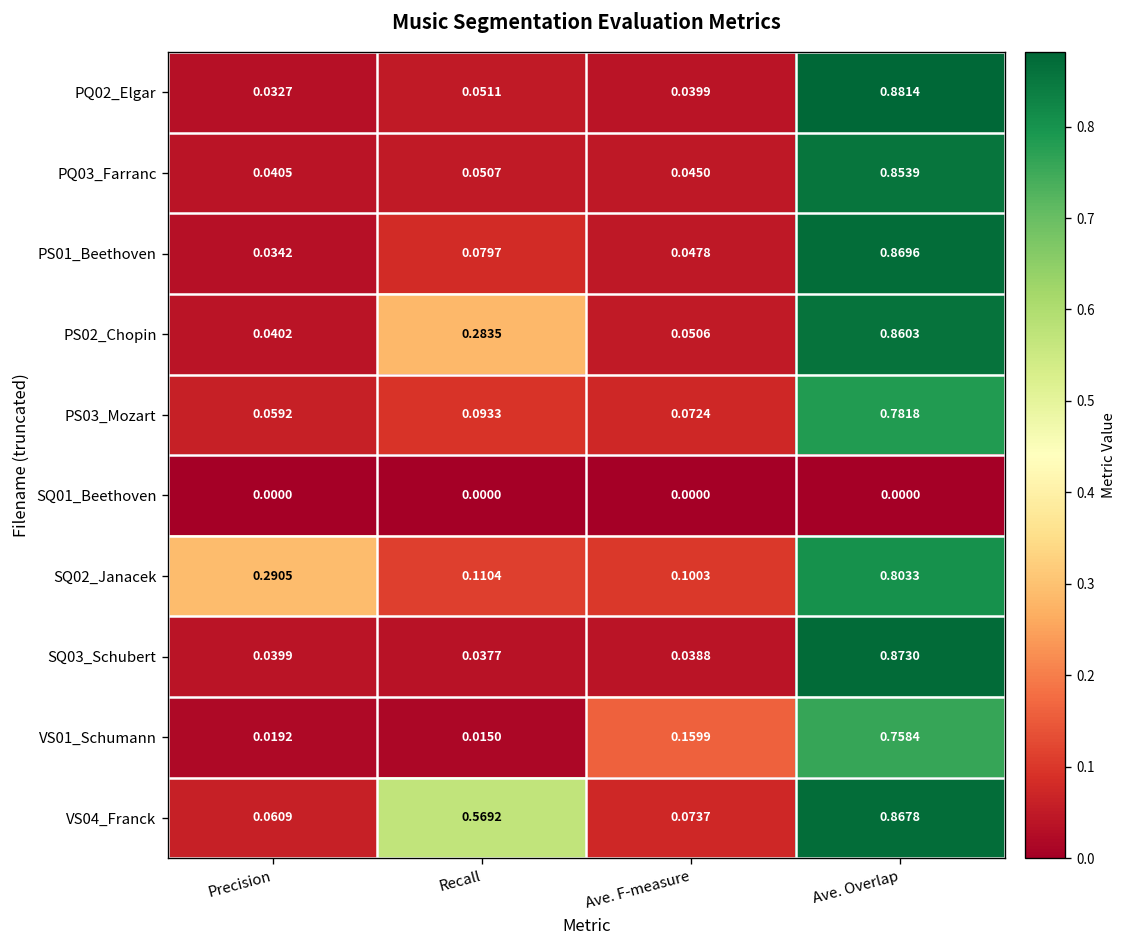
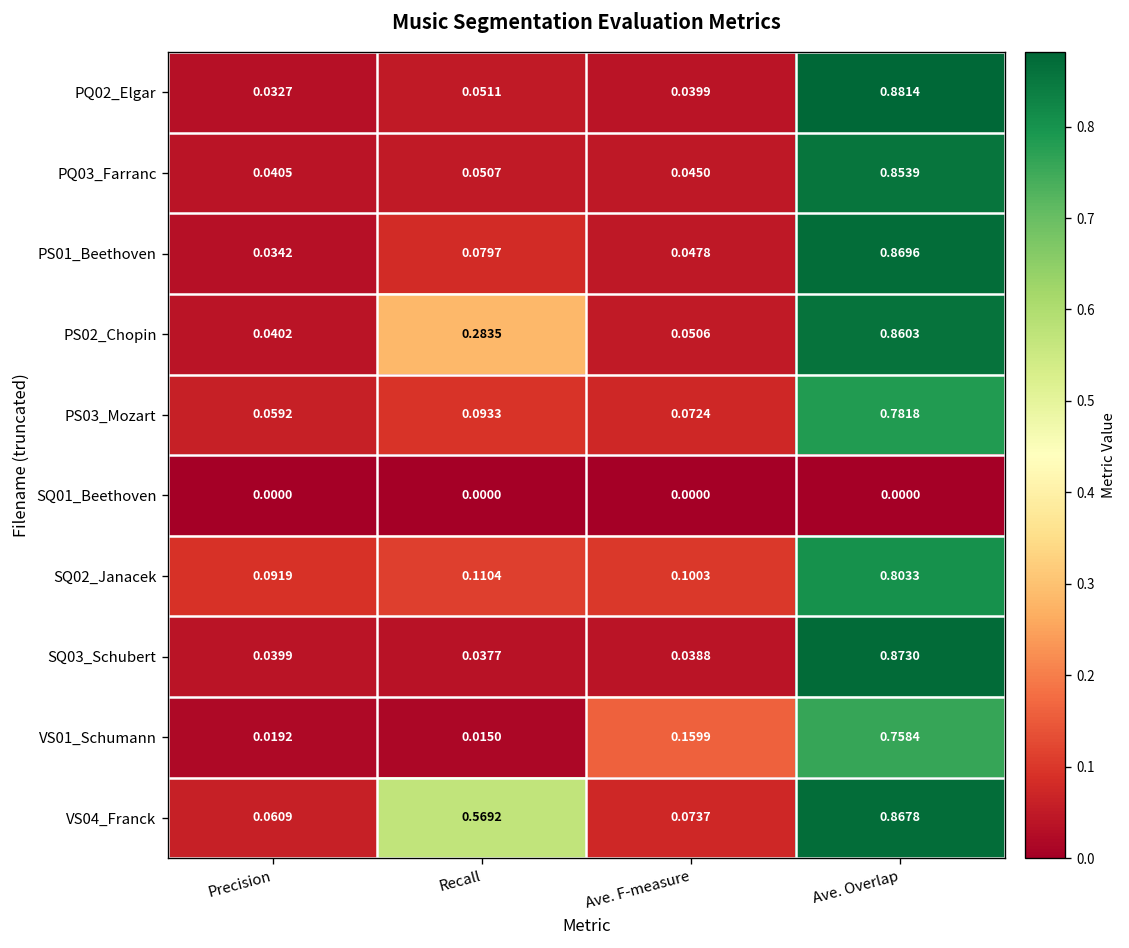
SQ02_Janacek, Precision: 0.2905 -> 0.0919
